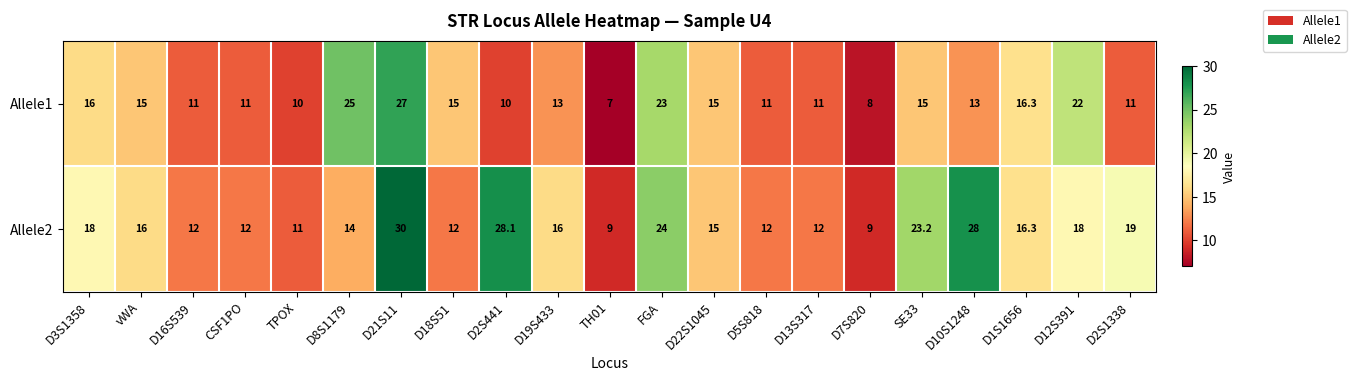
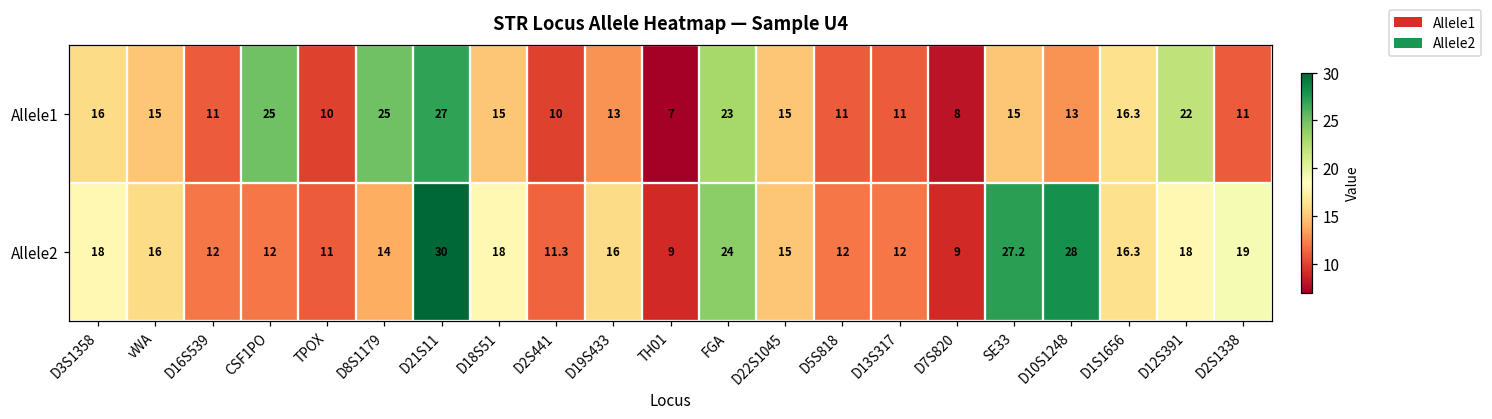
Allele1, CSF1PO: 11 -> 25
Allele2, D18S51: 12 -> 18
Allele2, D2S441: 28.1 -> 11.3
Allele2, SE33: 23.2 -> 27.2
